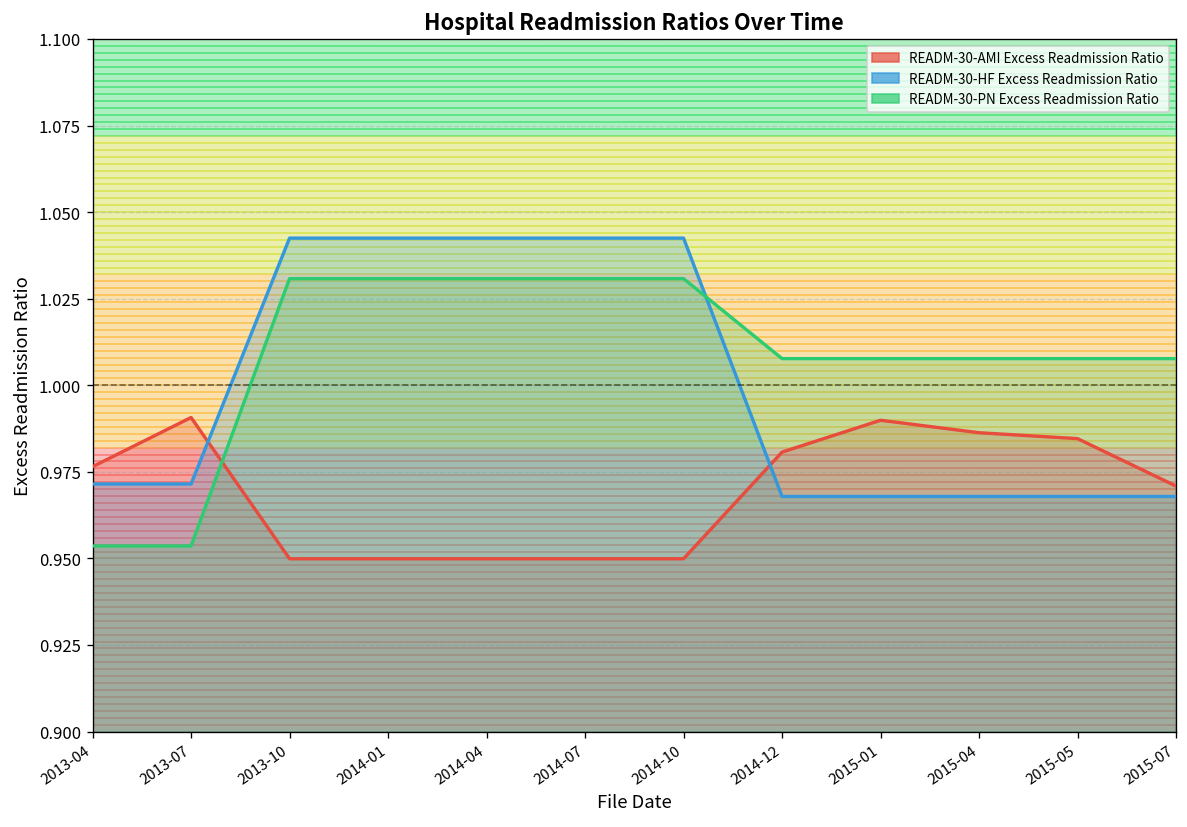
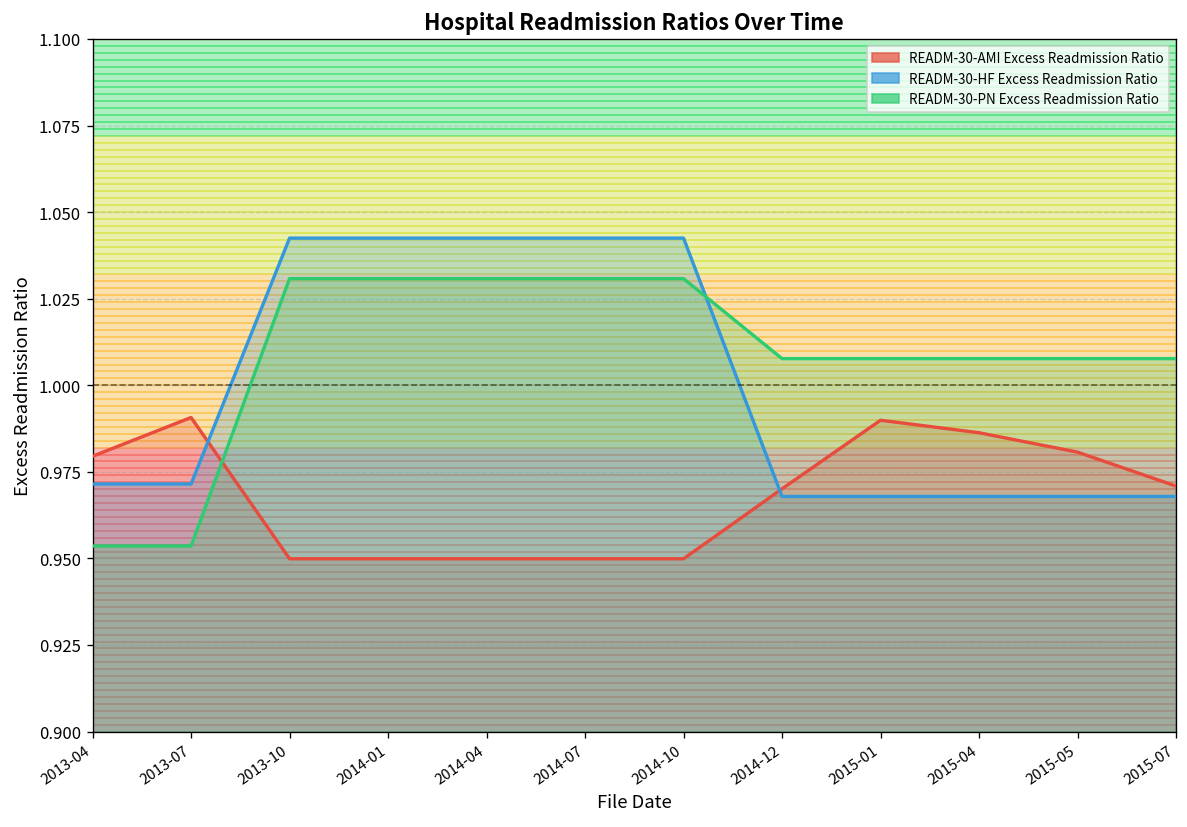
READM-30-AMI Excess Readmission Ratio, 2013-04: 0.977 -> 0.980
READM-30-AMI Excess Readmission Ratio, 2014-12: 0.981 -> 0.970
READM-30-AMI Excess Readmission Ratio, 2015-05: 0.985 -> 0.981
